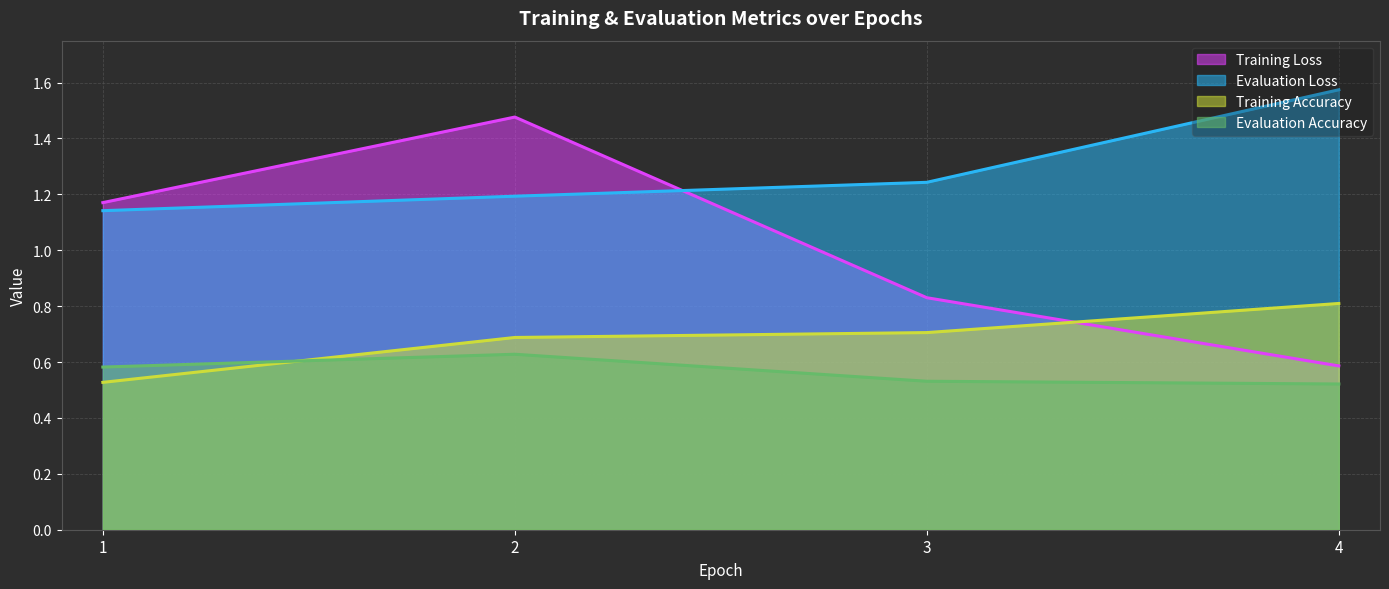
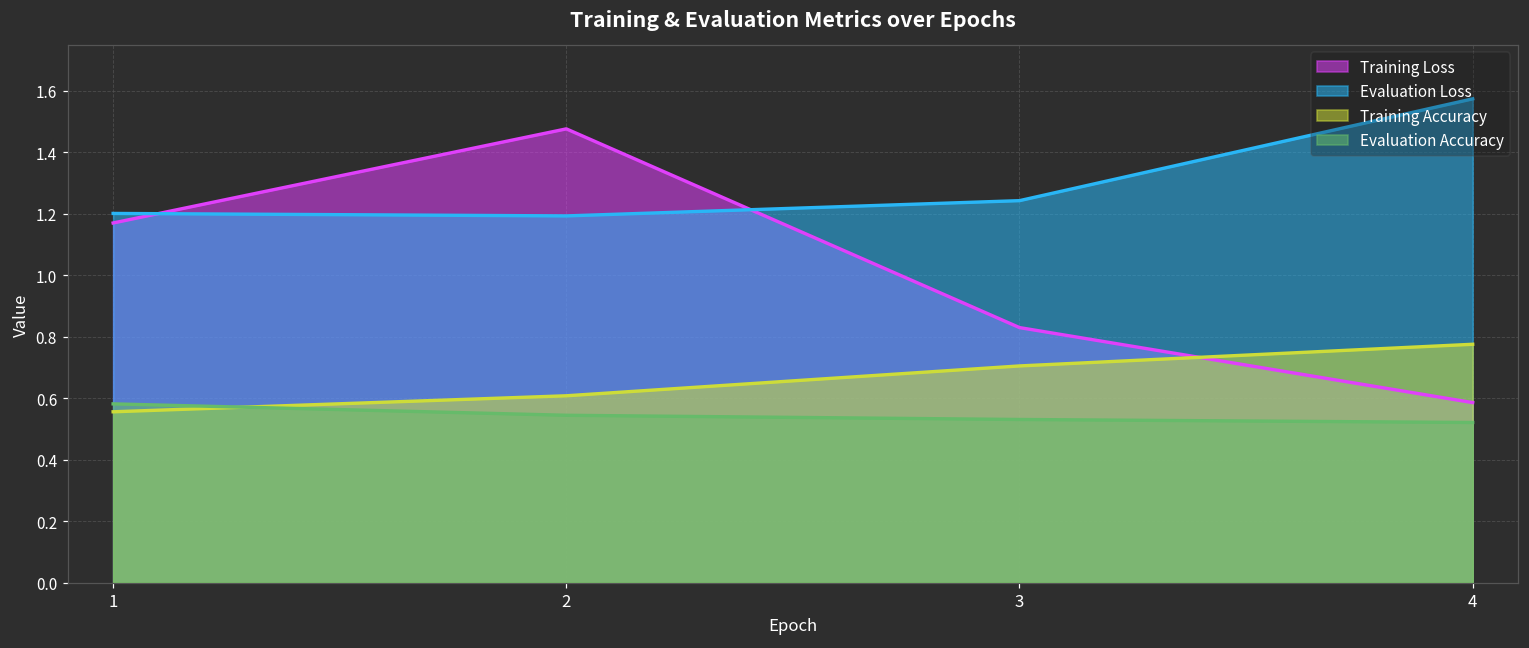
Evaluation Loss, 1: 1.14 -> 1.20
Training Accuracy, 1: 0.53 -> 0.56
Training Accuracy, 2: 0.69 -> 0.61
Evaluation Accuracy, 2: 0.63 -> 0.54
Training Accuracy, 4: 0.81 -> 0.78
